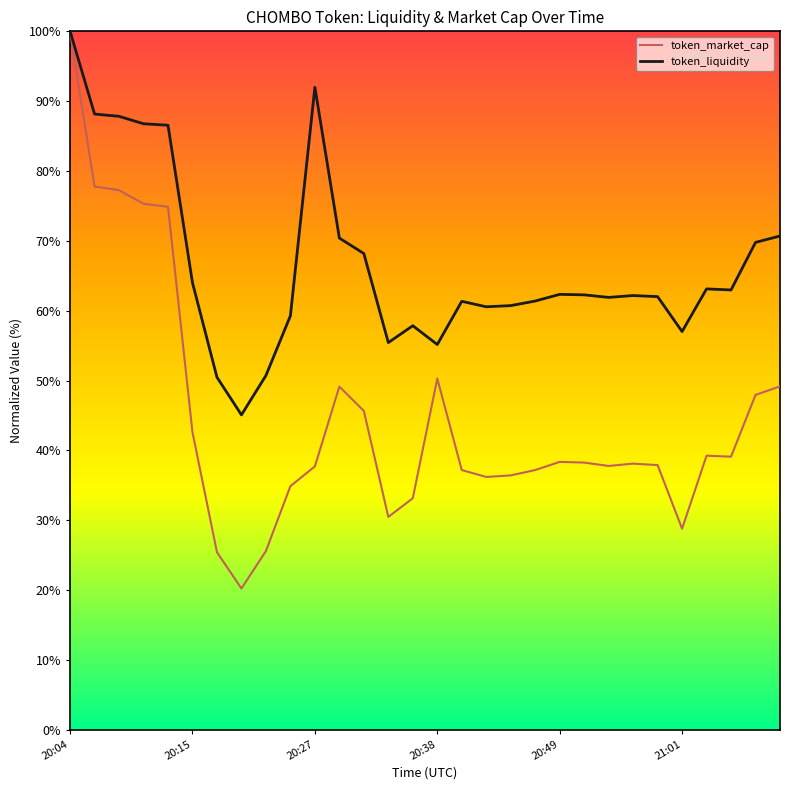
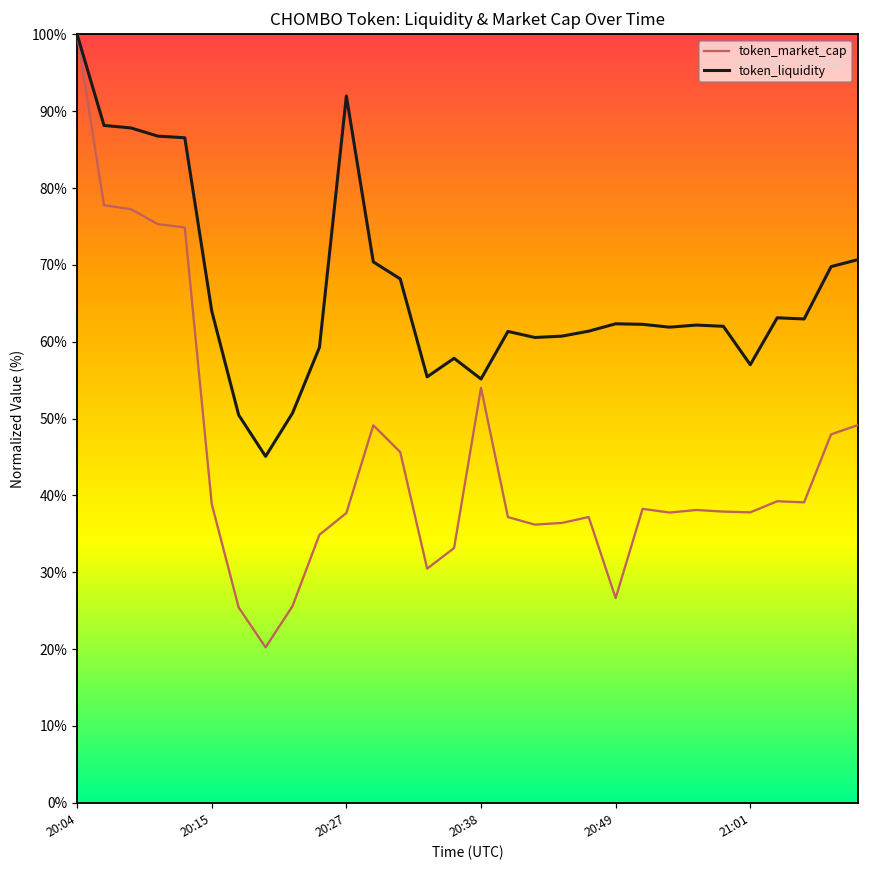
token_market_cap, 20:15: 43% -> 39%
token_market_cap, 20:38: 50% -> 54%
token_market_cap, 20:49: 38% -> 27%
token_market_cap, 21:01: 29% -> 38%
